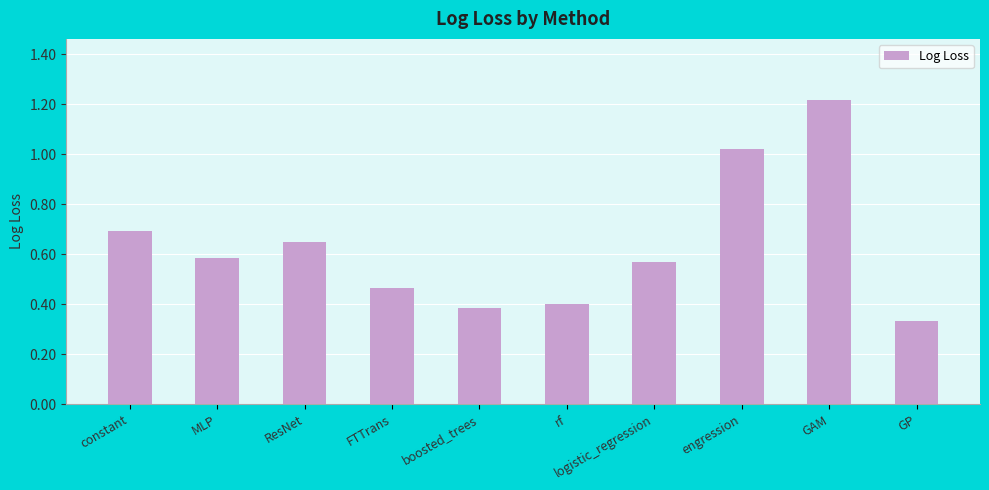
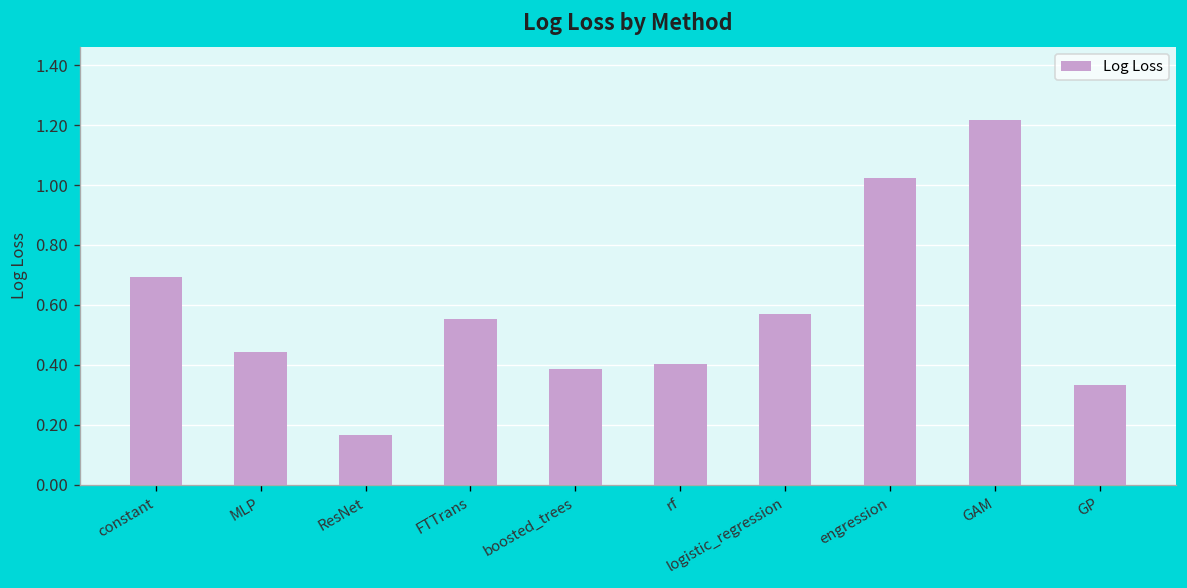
MLP: 0.58 -> 0.44
ResNet: 0.65 -> 0.17
FTTrans: 0.47 -> 0.55
